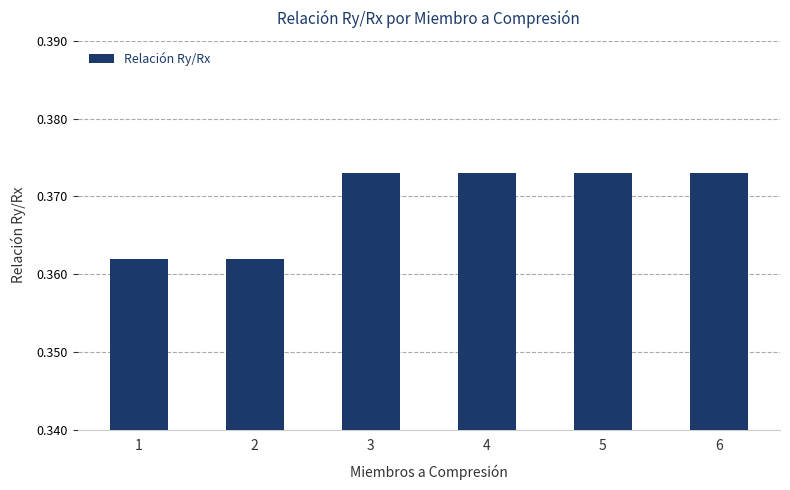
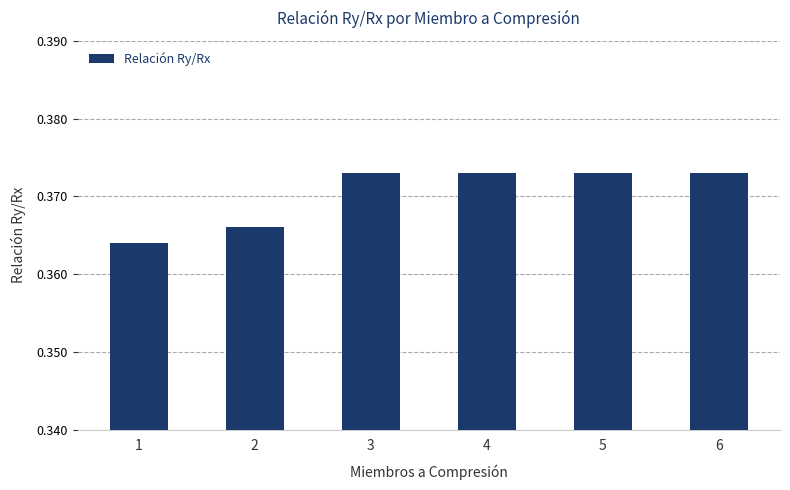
1: 0.362 -> 0.364
2: 0.362 -> 0.366
